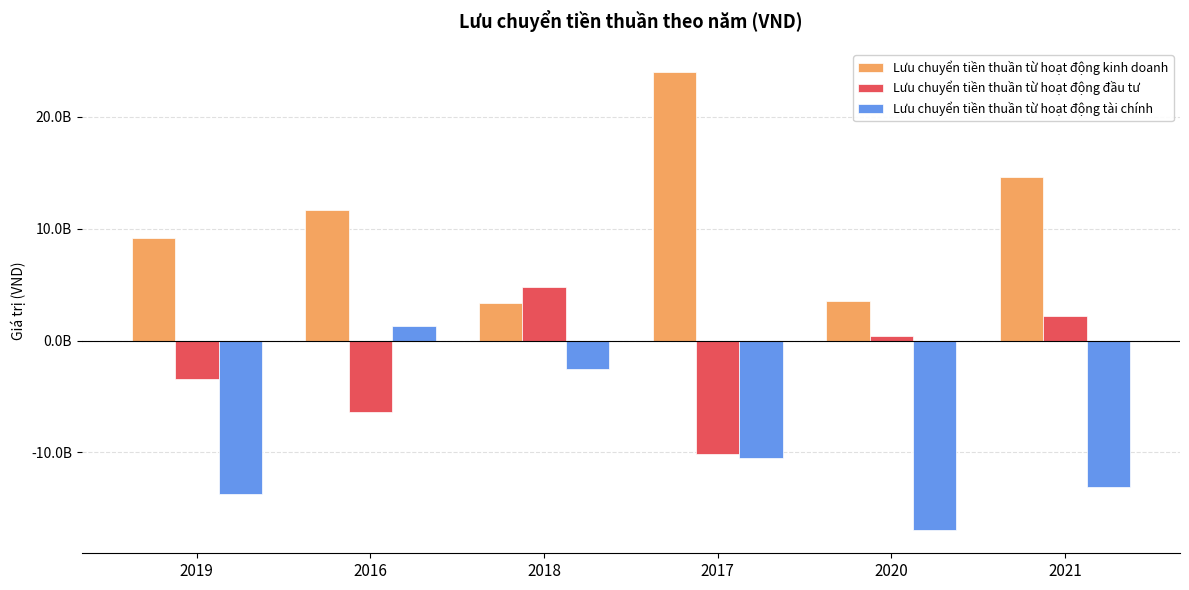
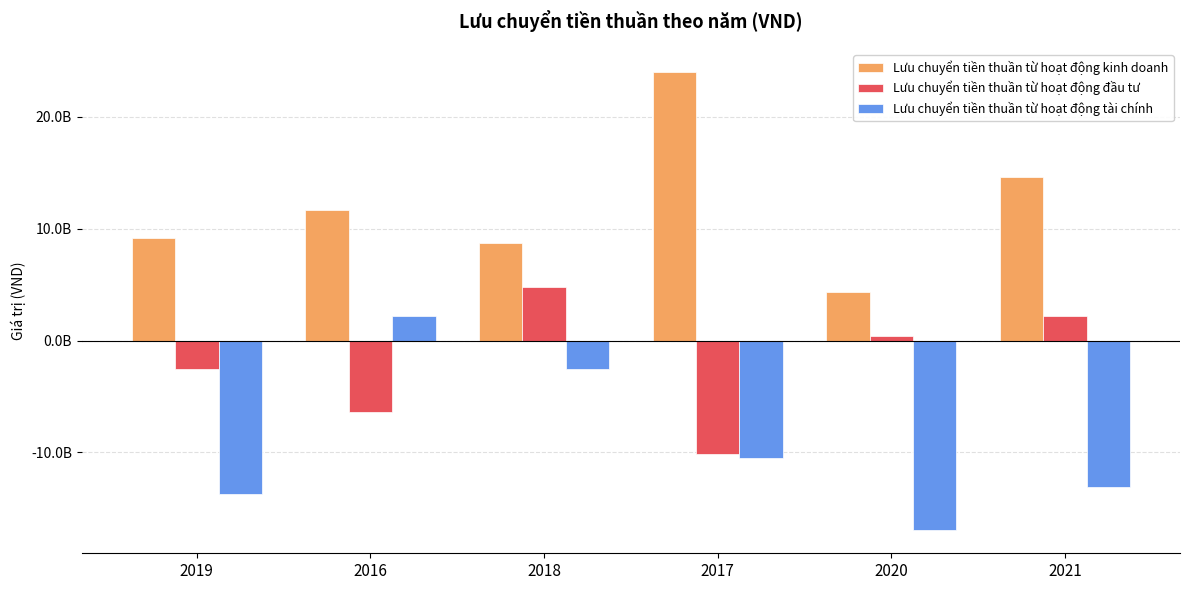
Lưu chuyển tiền thuần từ hoạt động đầu tư, 2019: -3400000000 -> -2600000000
Lưu chuyển tiền thuần từ hoạt động tài chính, 2016: 1300000000 -> 2200000000
Lưu chuyển tiền thuần từ hoạt động kinh doanh, 2018: 3300000000 -> 8700000000
Lưu chuyển tiền thuần từ hoạt động kinh doanh, 2020: 3500000000 -> 4300000000
